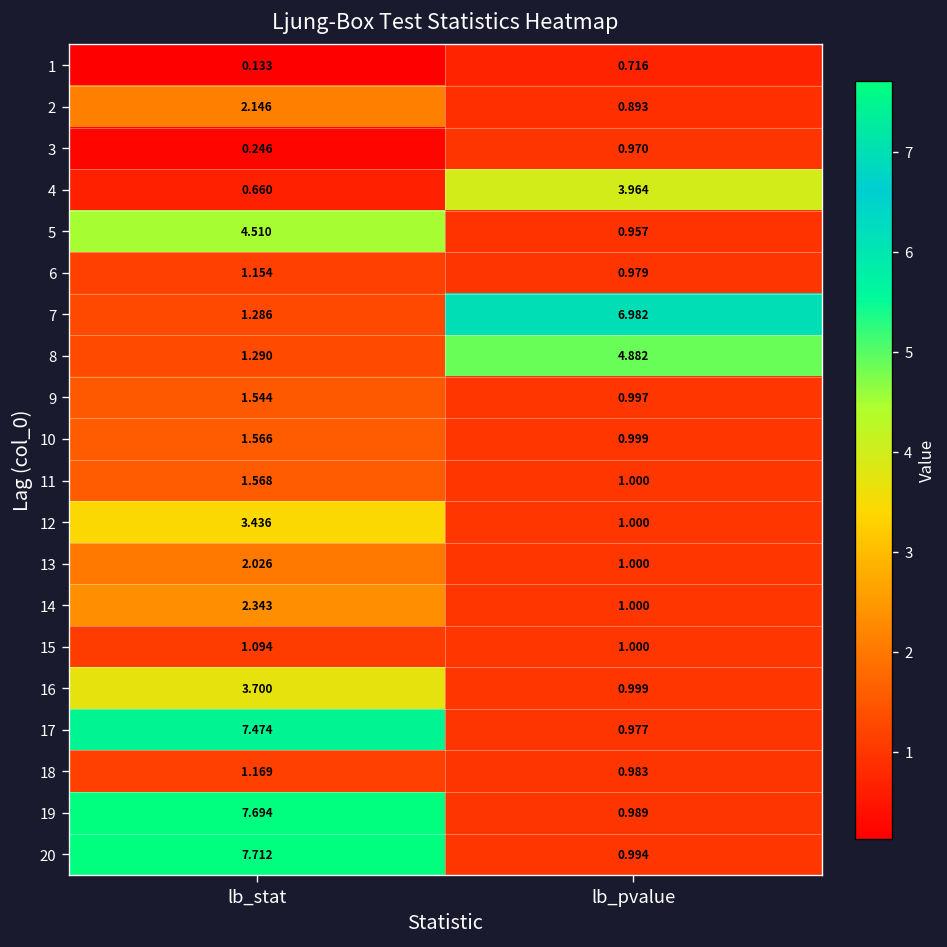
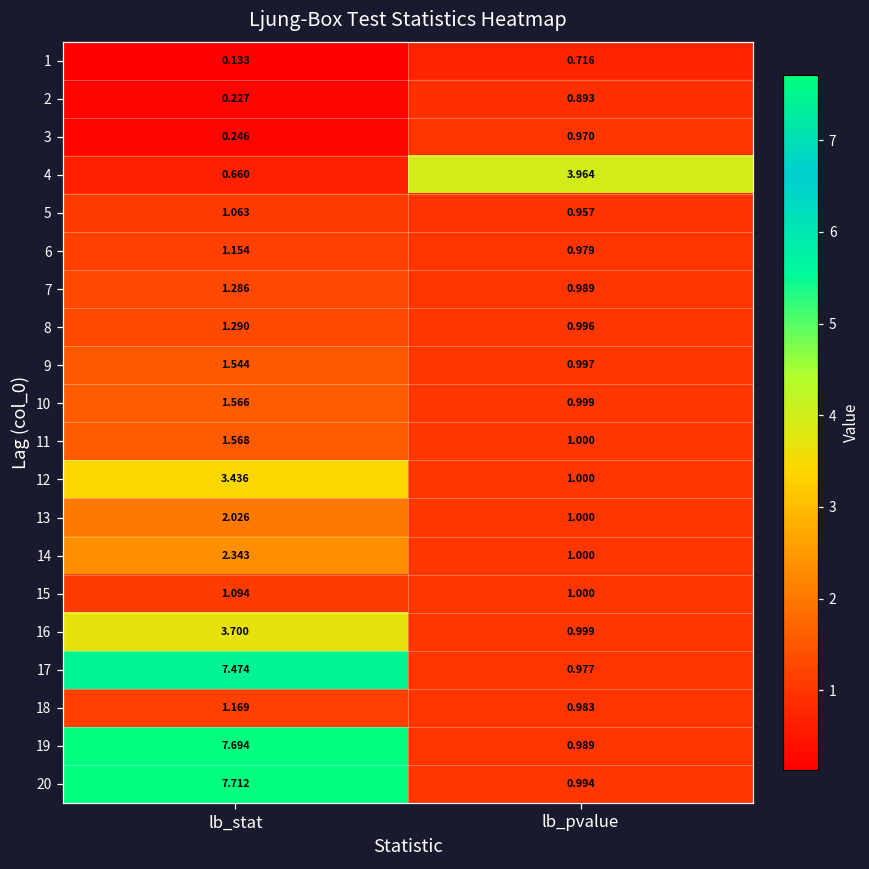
2, lb_stat: 2.146 -> 0.227
5, lb_stat: 4.510 -> 1.063
7, lb_pvalue: 6.982 -> 0.989
8, lb_pvalue: 4.882 -> 0.996
